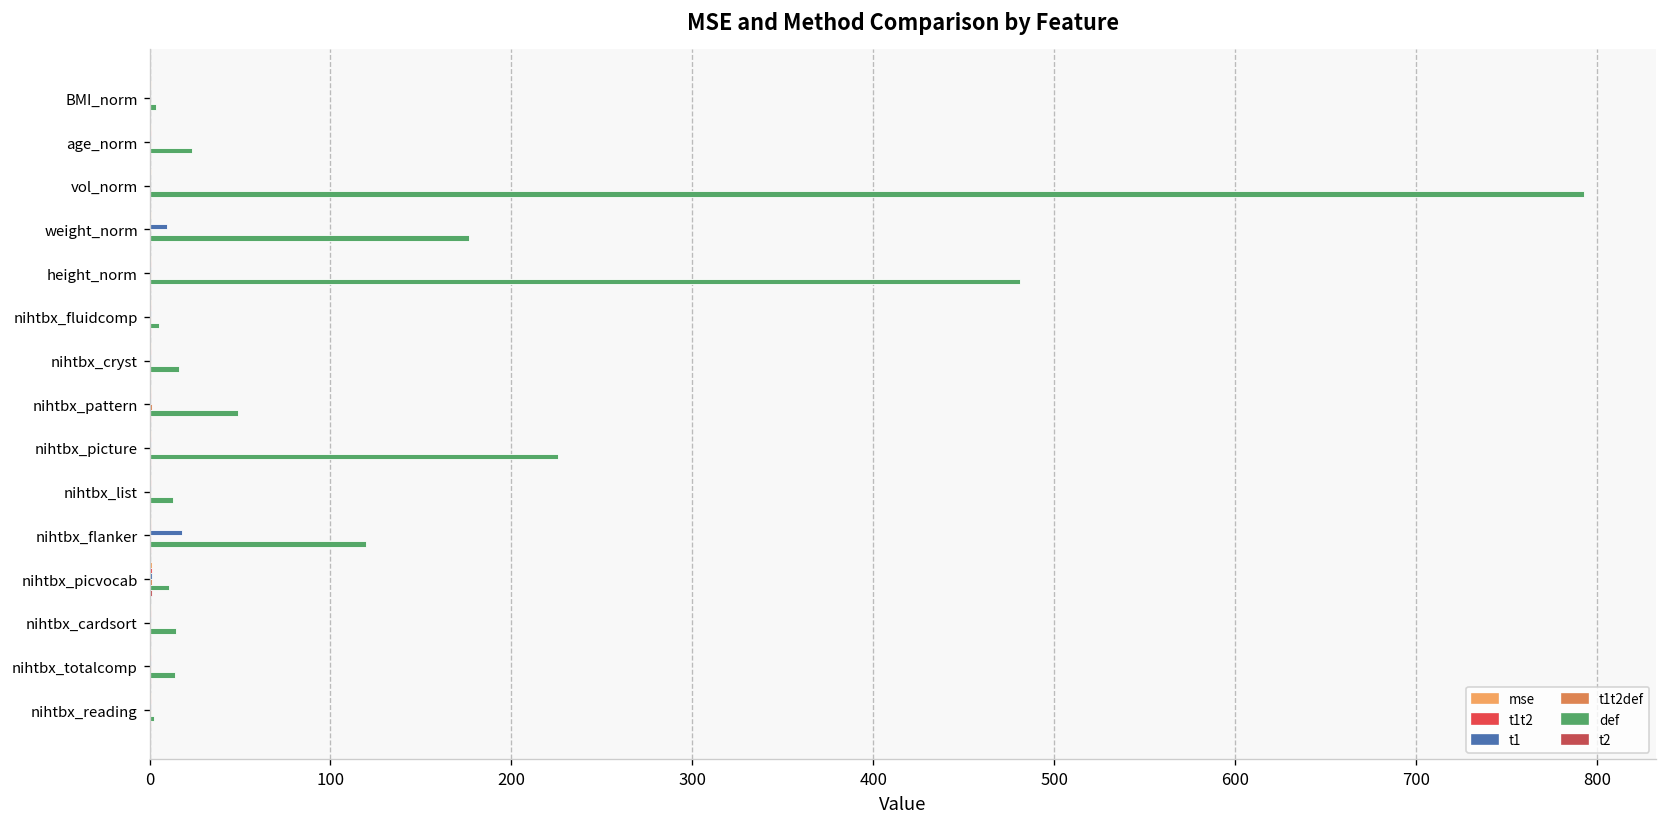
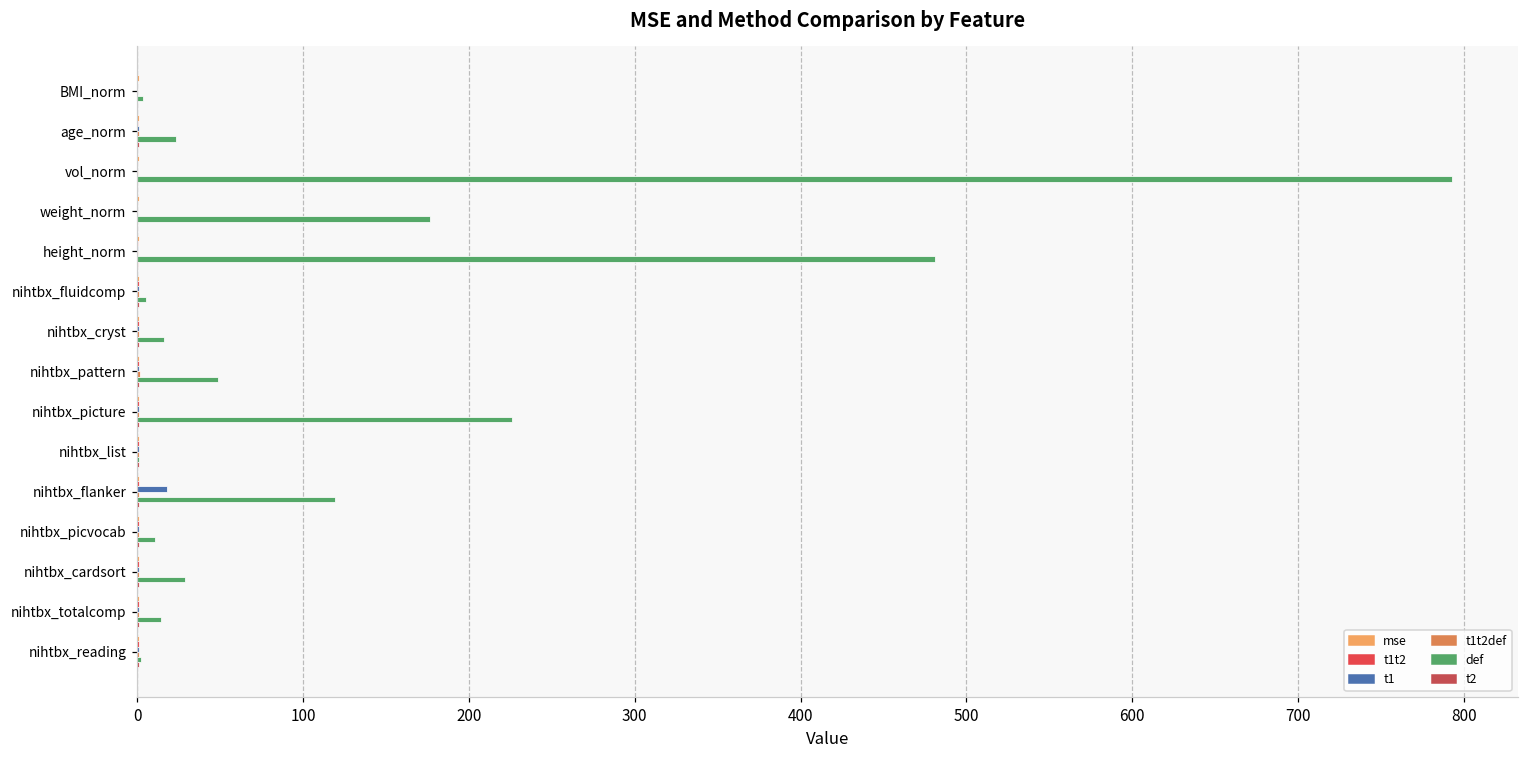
t1, weight_norm: 10 -> 0
def, nihtbx_list: 13 -> 1
def, nihtbx_cardsort: 15 -> 29
